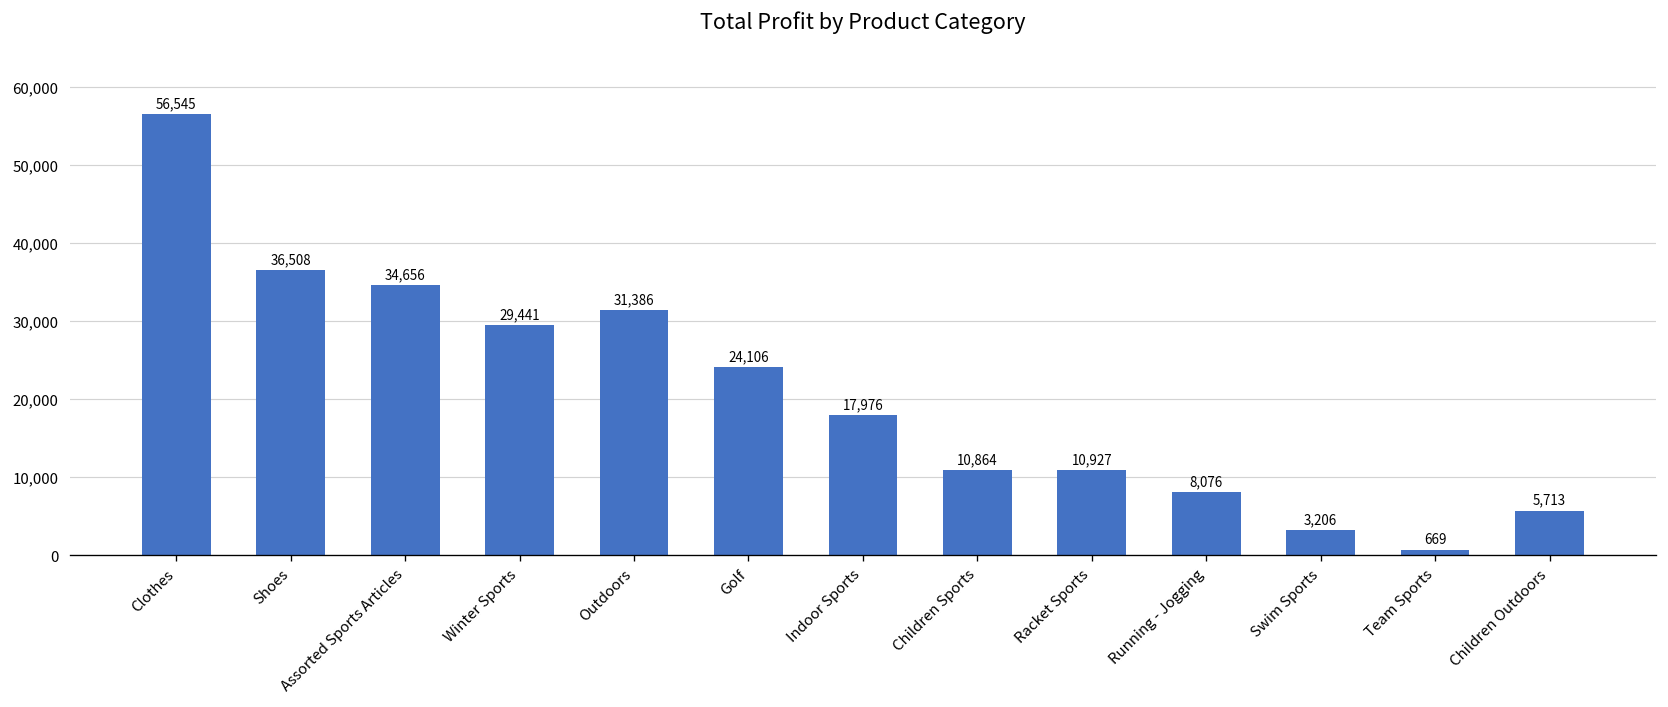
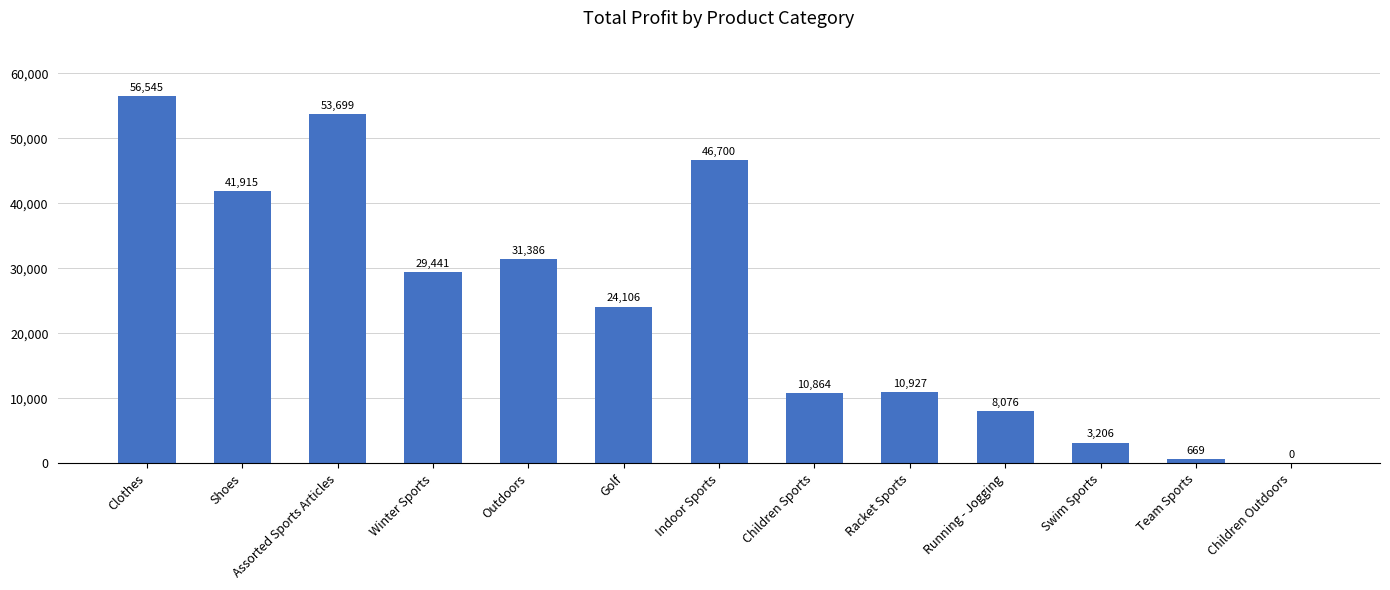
Shoes: 36,508 -> 41,915
Assorted Sports Articles: 34,656 -> 53,699
Indoor Sports: 17,976 -> 46,700
Children Outdoors: 5,713 -> 0
